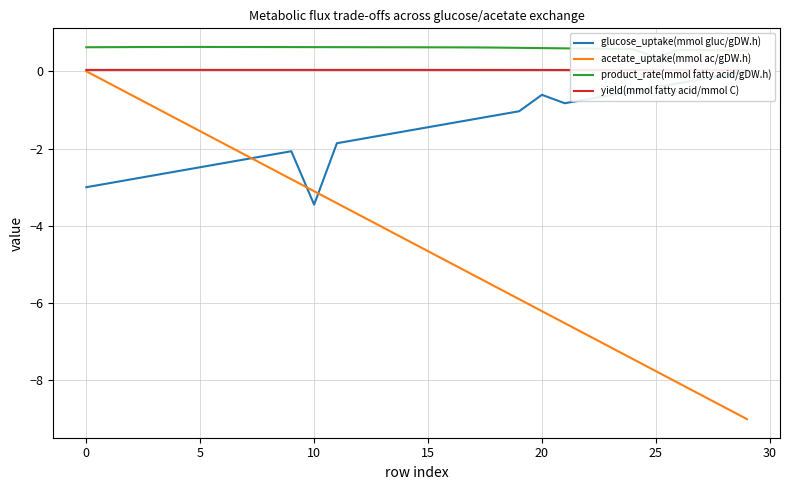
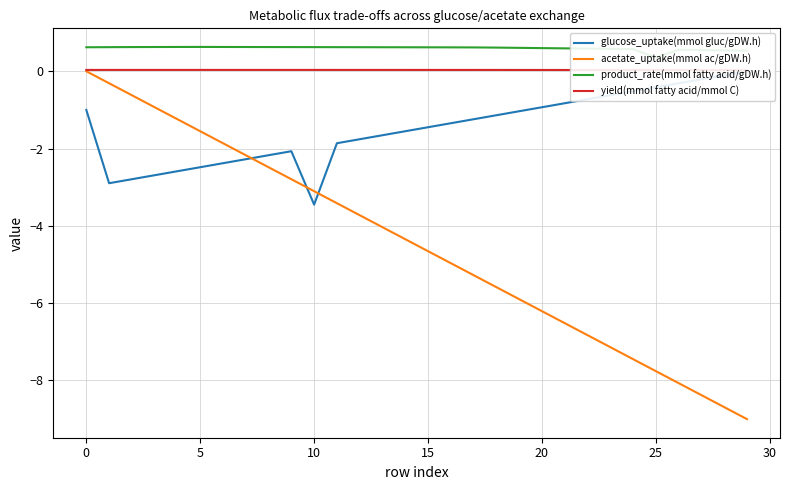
glucose_uptake(mmol gluc/gDW.h), 0: -3 -> -1
glucose_uptake(mmol gluc/gDW.h), 20: -0.6 -> -0.9
